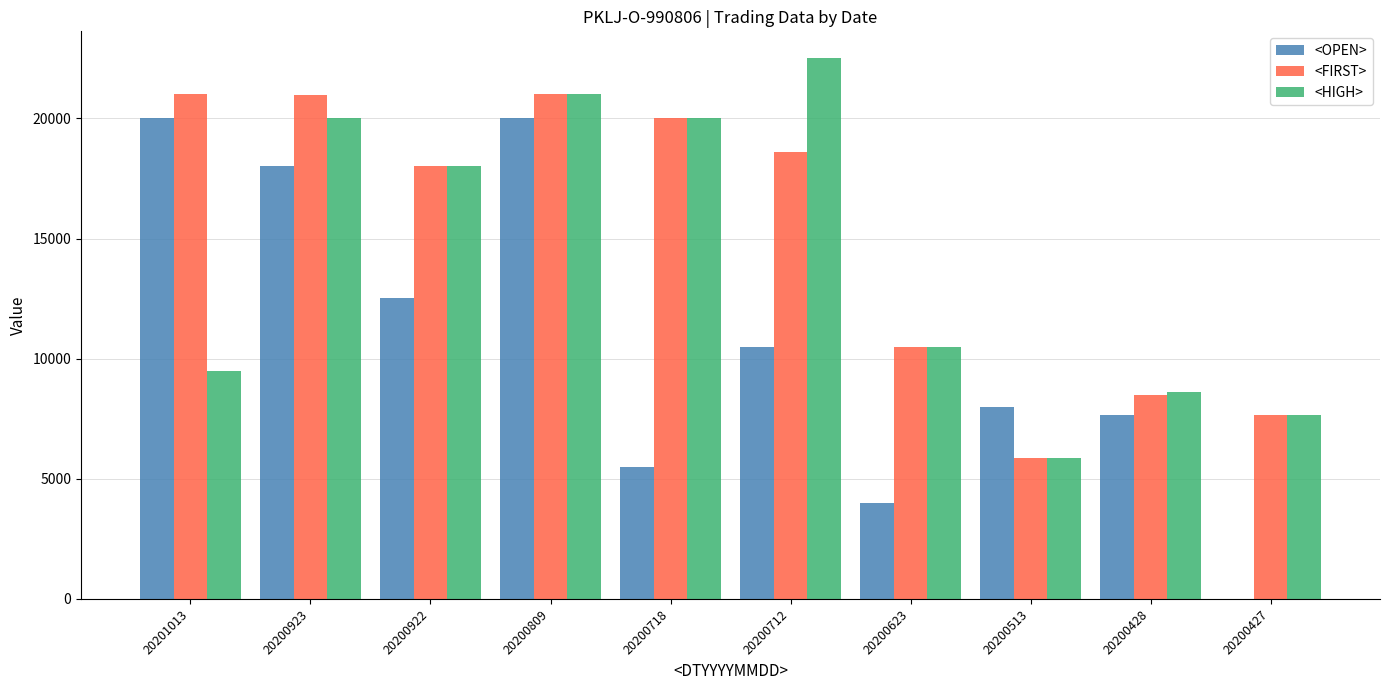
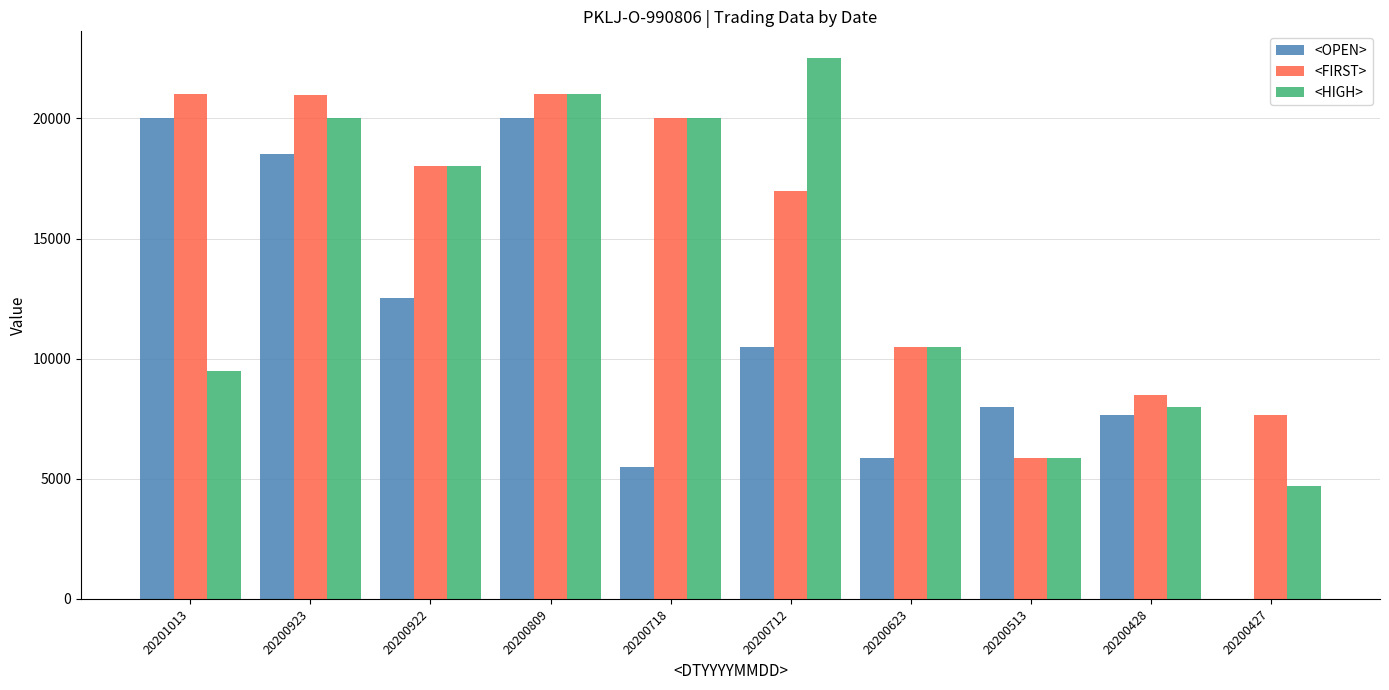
<OPEN>, 20200923: 18000 -> 18500
<FIRST>, 20200712: 18600 -> 17000
<OPEN>, 20200623: 4000 -> 5900
<HIGH>, 20200428: 8600 -> 8000
<HIGH>, 20200427: 7700 -> 4700
